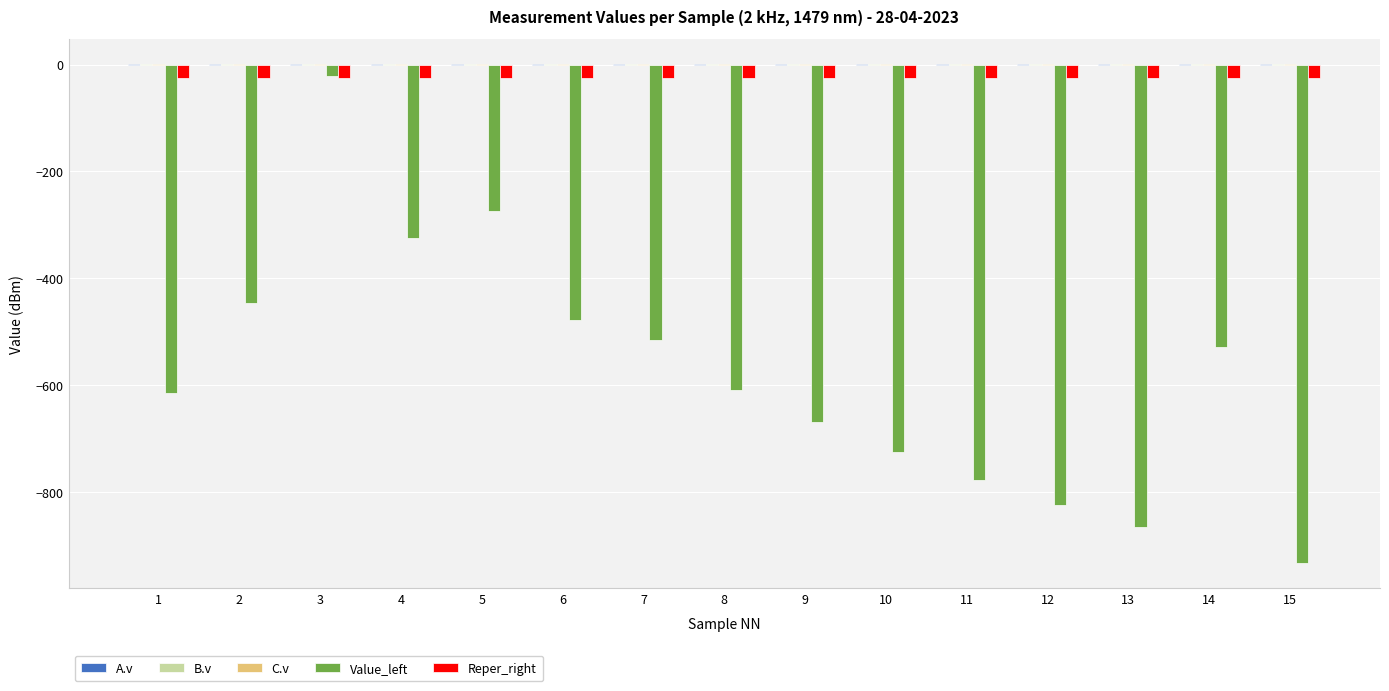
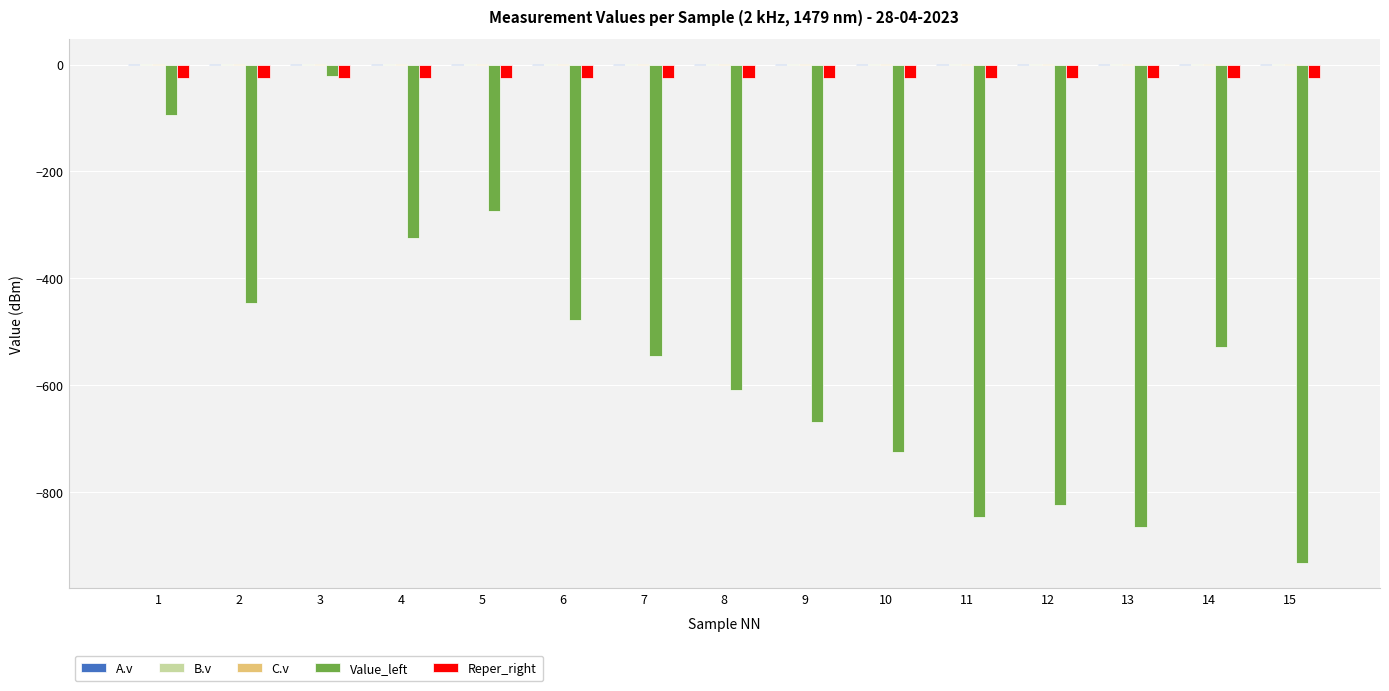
Value_left, 1: -610 -> -90
Value_left, 7: -520 -> -540
Value_left, 11: -780 -> -850
